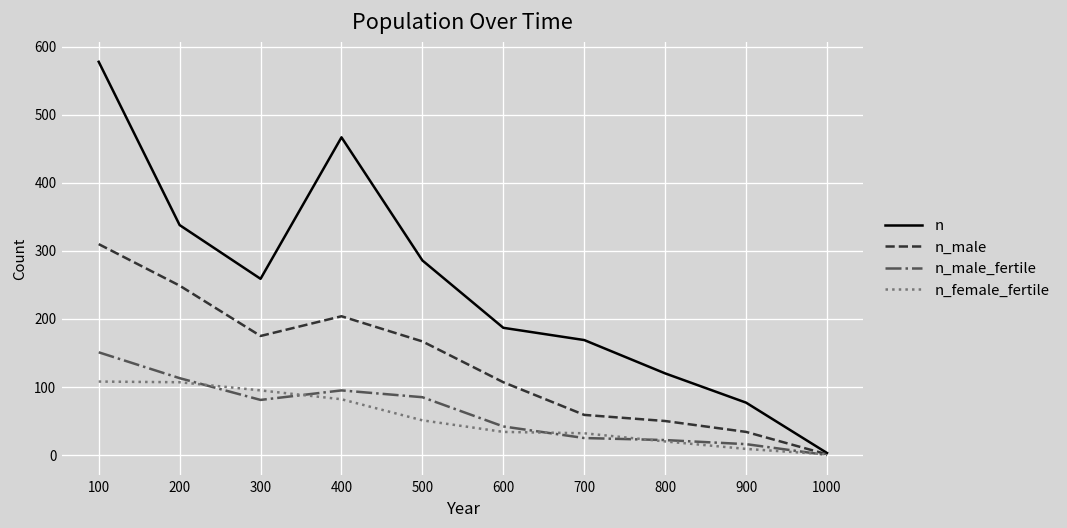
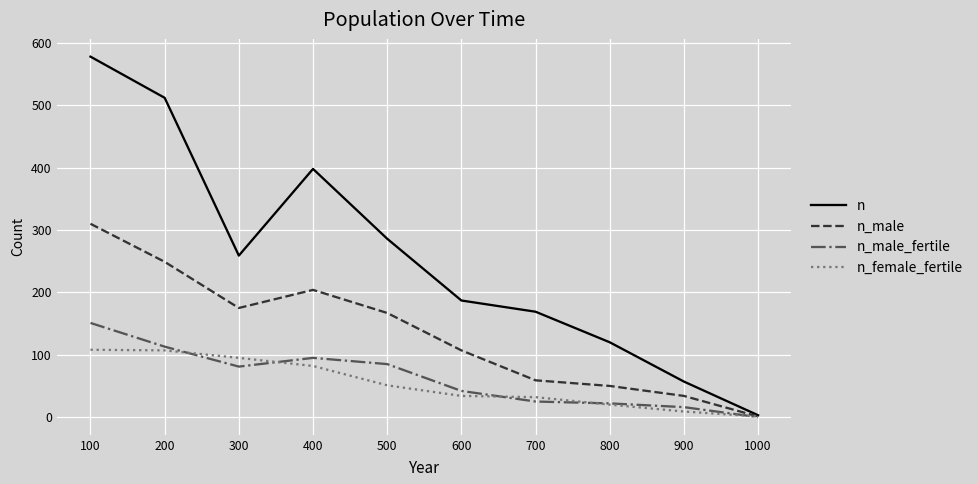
n, 200: 340 -> 510
n, 400: 470 -> 400
n, 900: 80 -> 60
